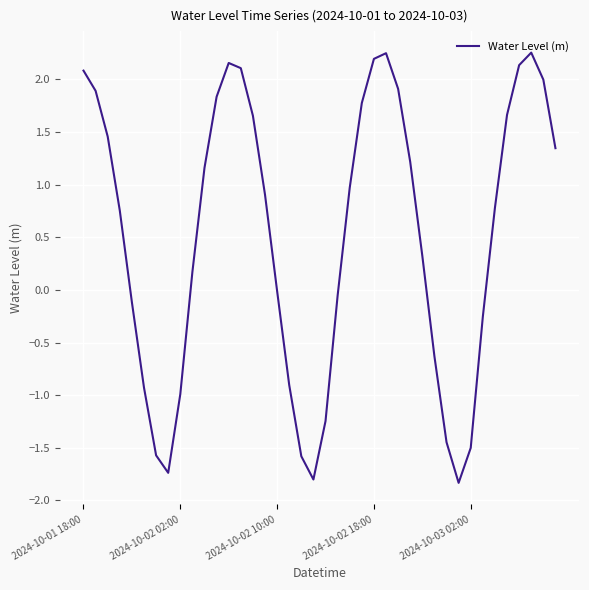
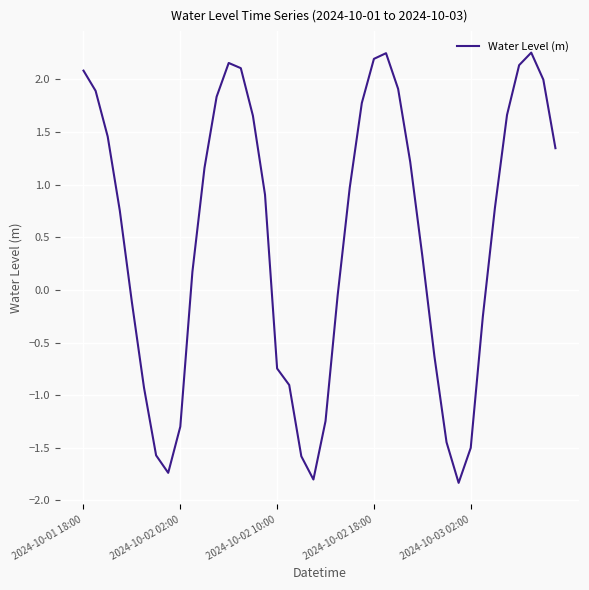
2024-10-02 02:00: -0.99 -> -1.30
2024-10-02 10:00: -0.01 -> -0.75
